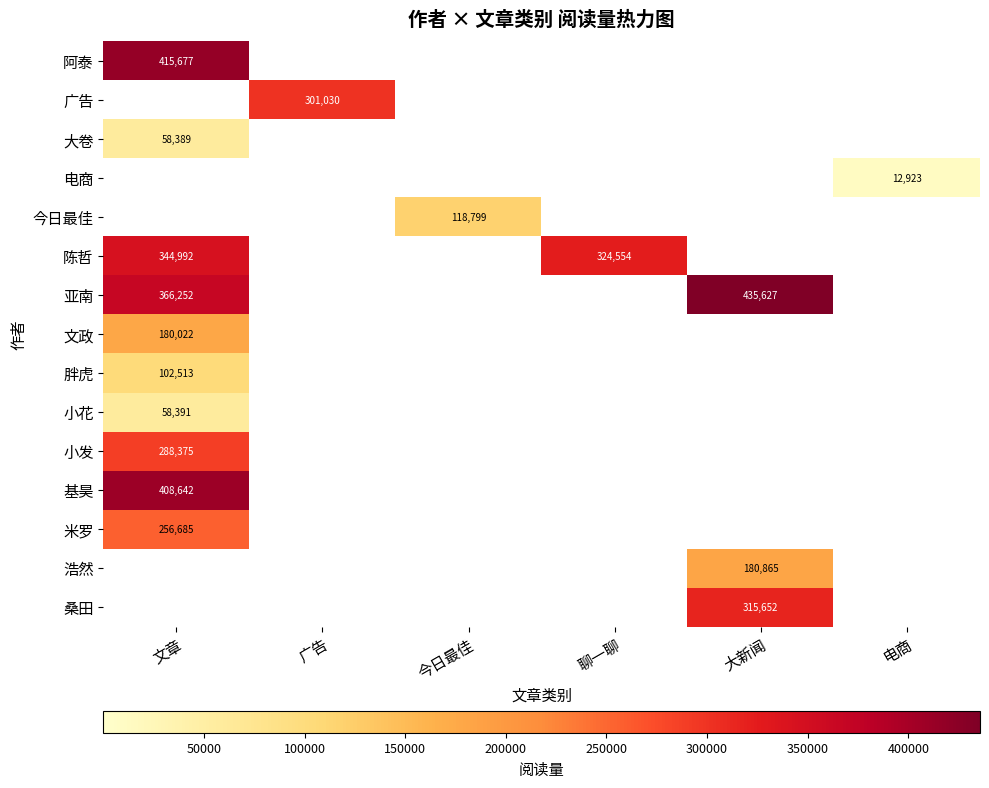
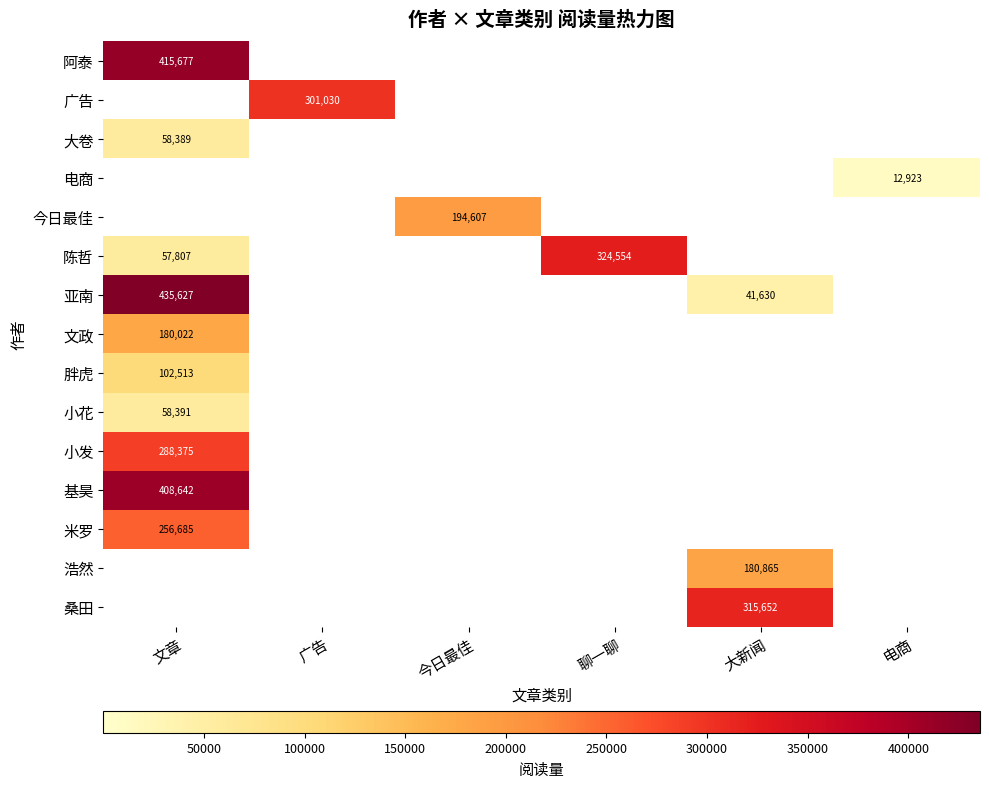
今日最佳, 今日最佳: 118,799 -> 194,607
陈哲, 文章: 344,992 -> 57,807
亚南, 文章: 366,252 -> 435,627
亚南, 大新闻: 435,627 -> 41,630
